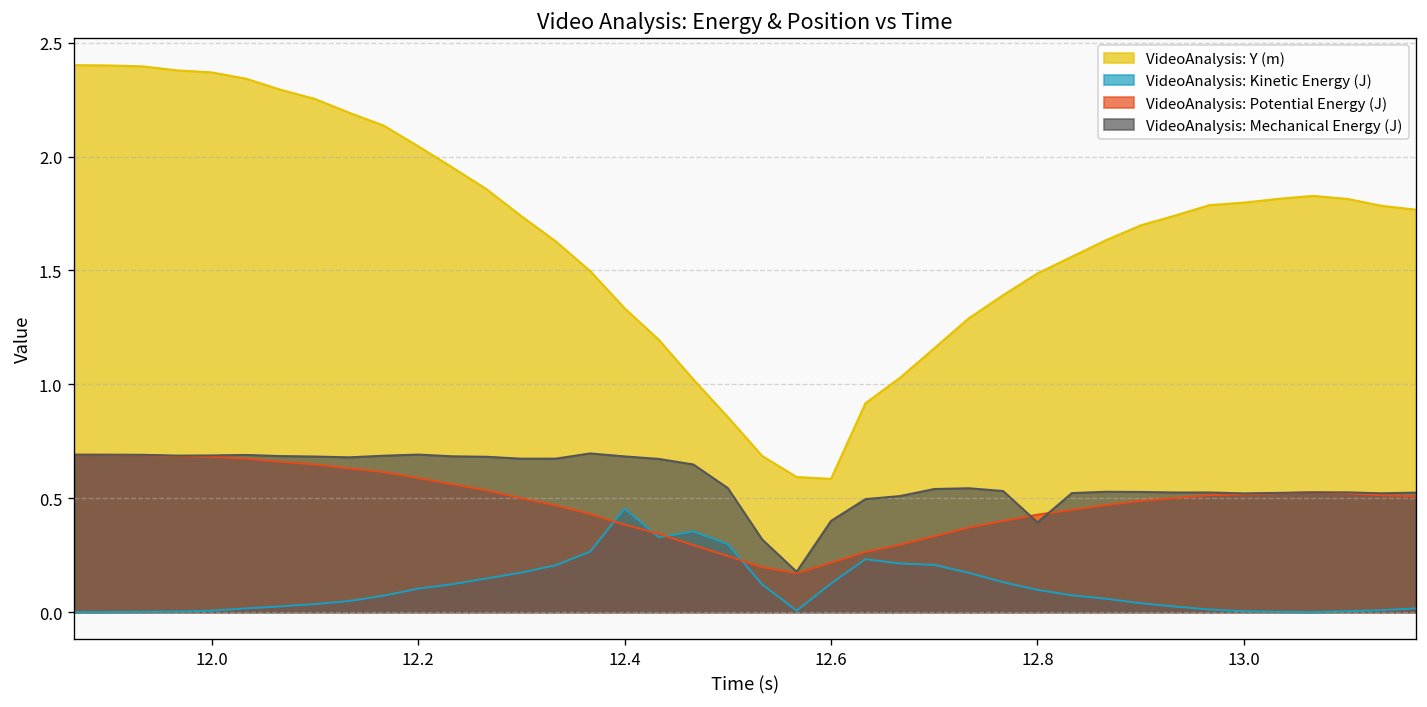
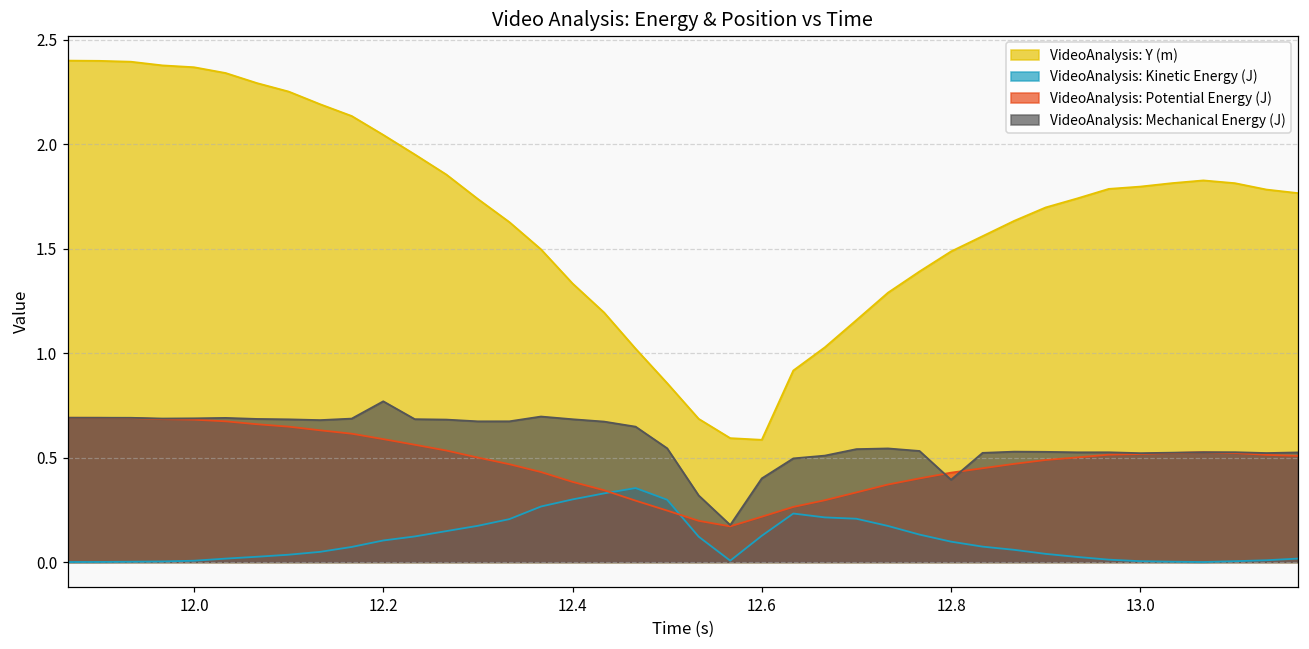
VideoAnalysis: Mechanical Energy (J), 12.2: 0.69 -> 0.77
VideoAnalysis: Kinetic Energy (J), 12.4: 0.45 -> 0.30
